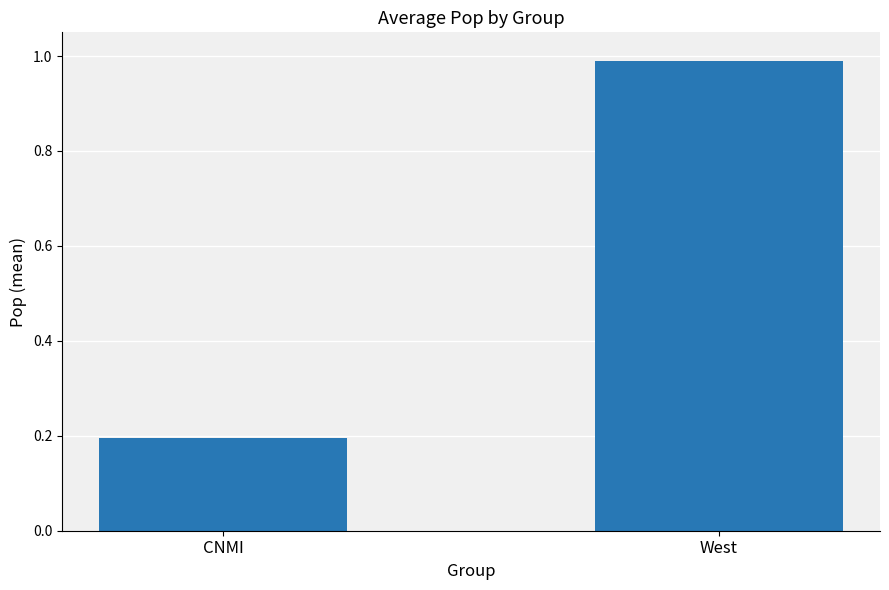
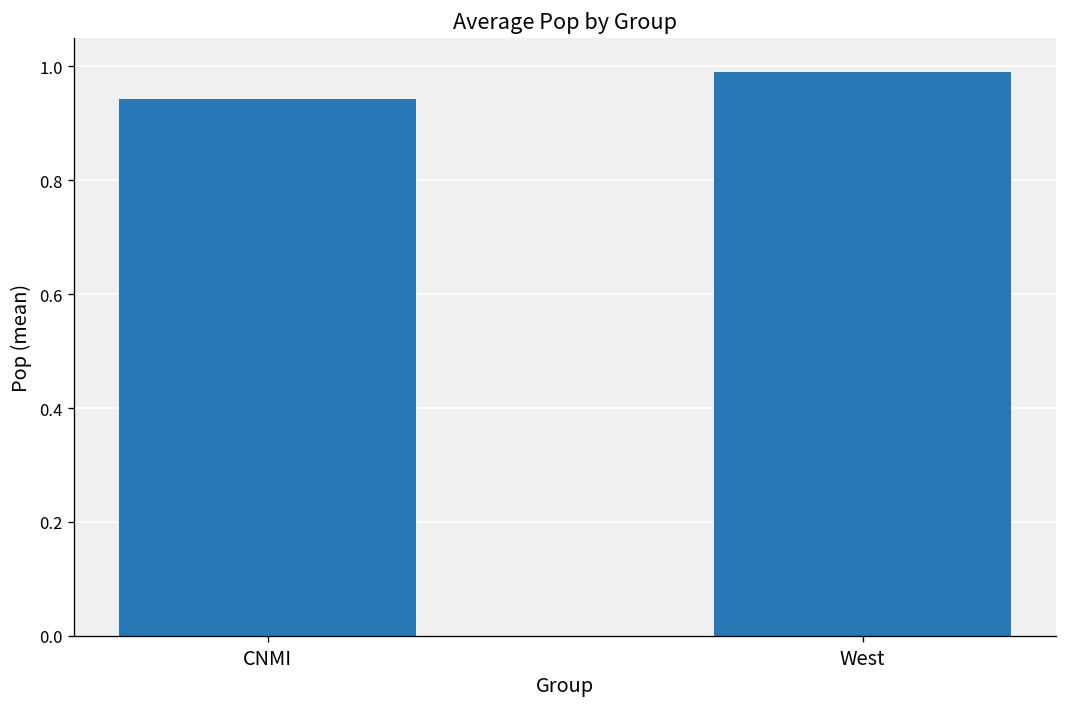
CNMI: 0.20 -> 0.94
